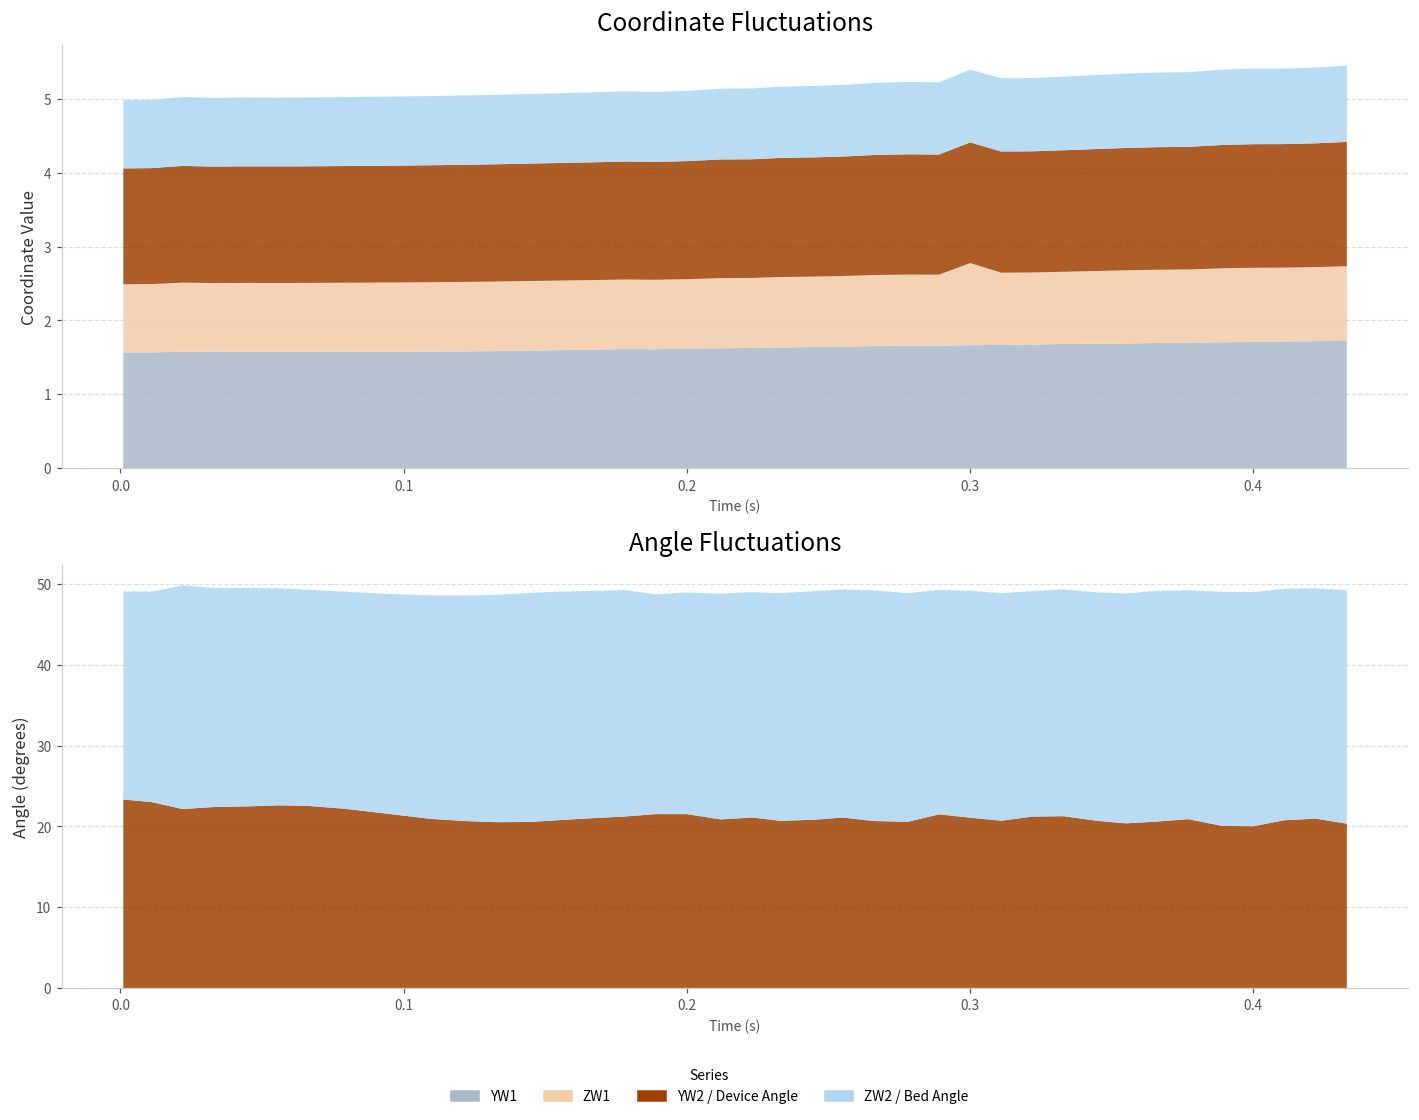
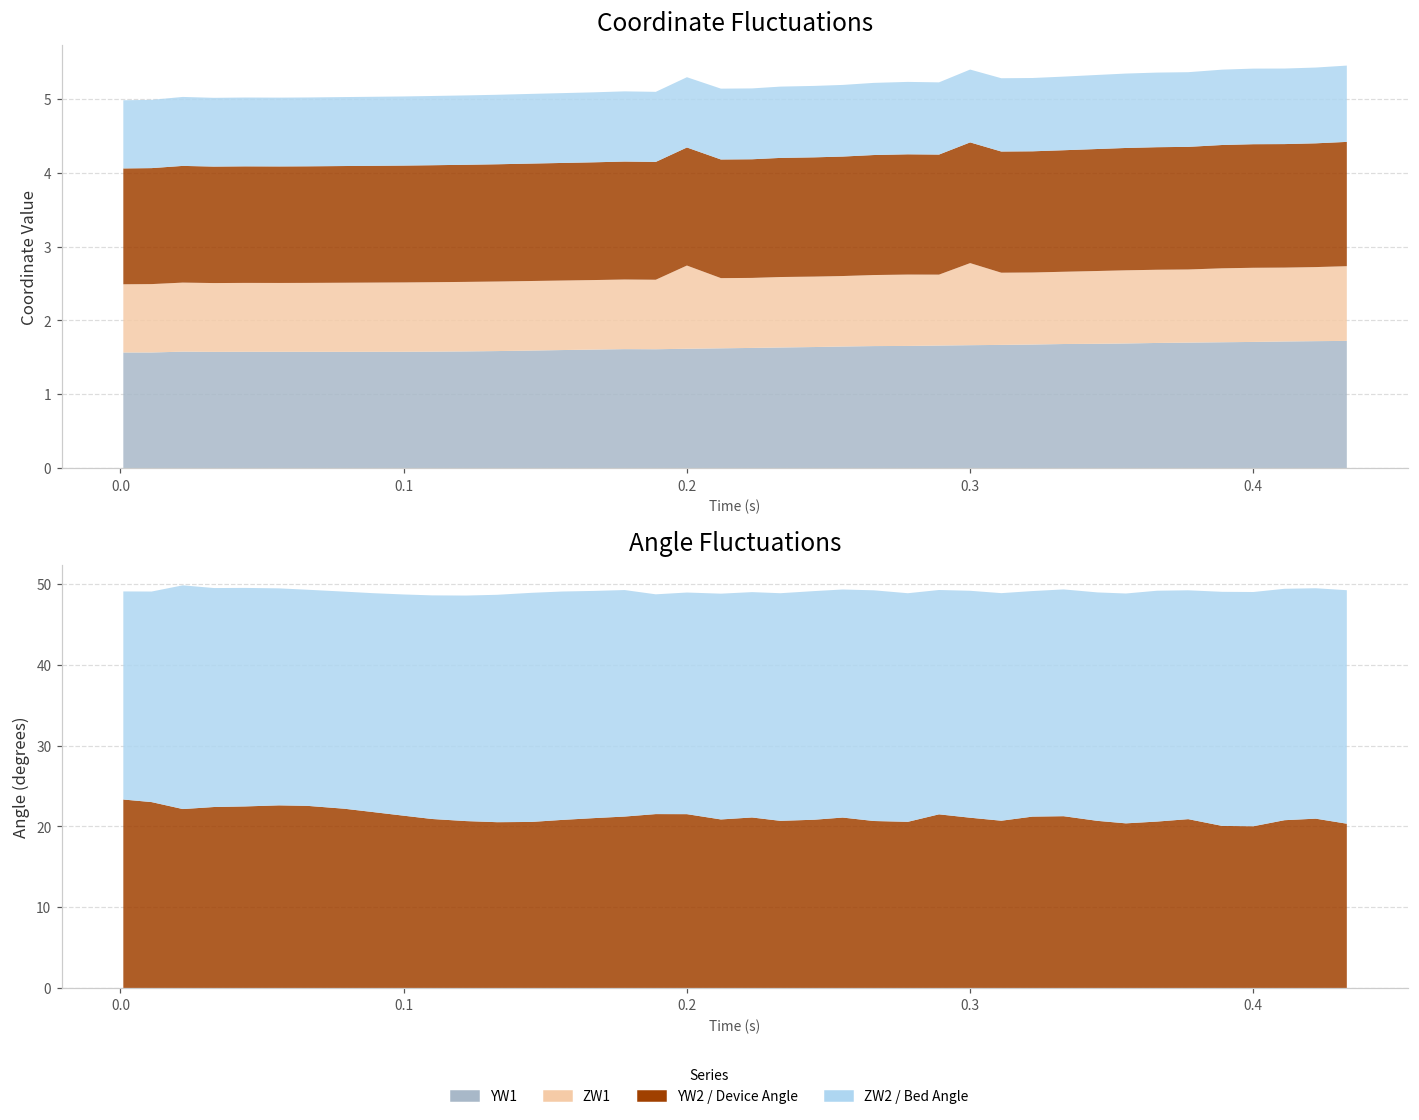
Coordinate Fluctuations, ZW1, 0.2: 0.9 -> 1.1
